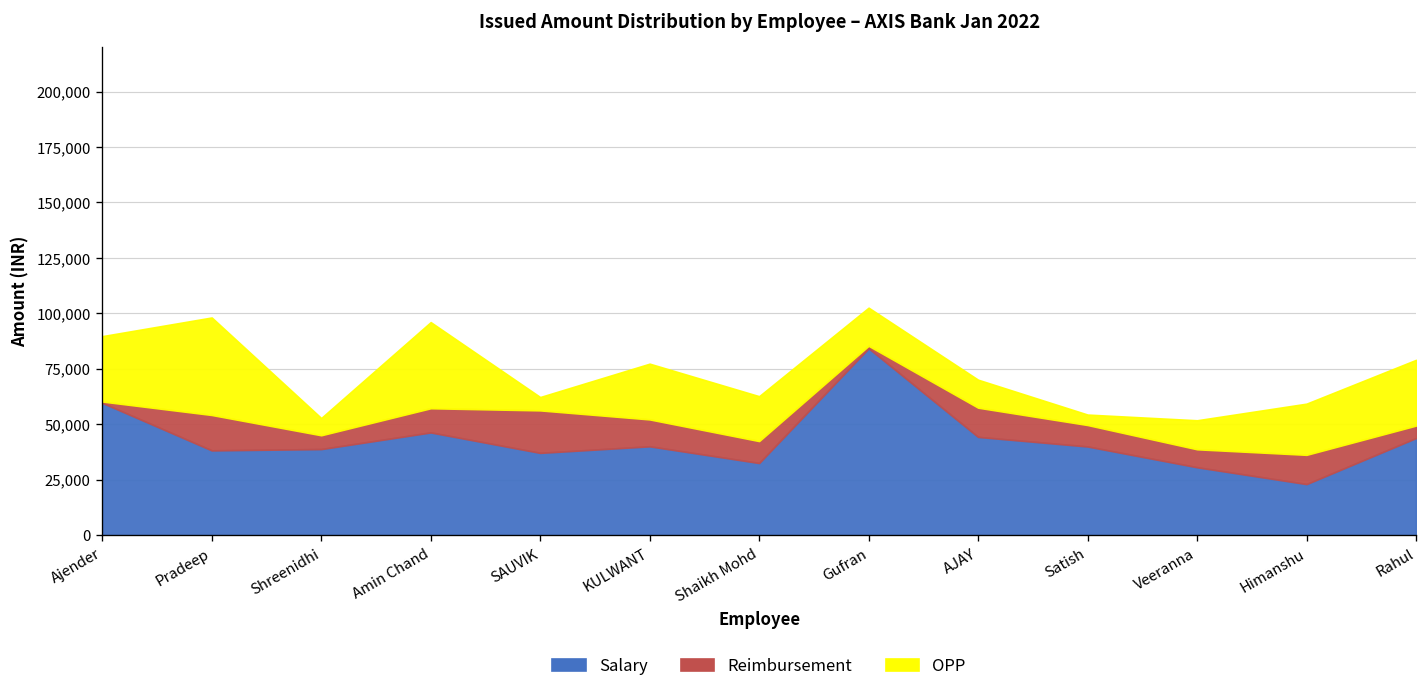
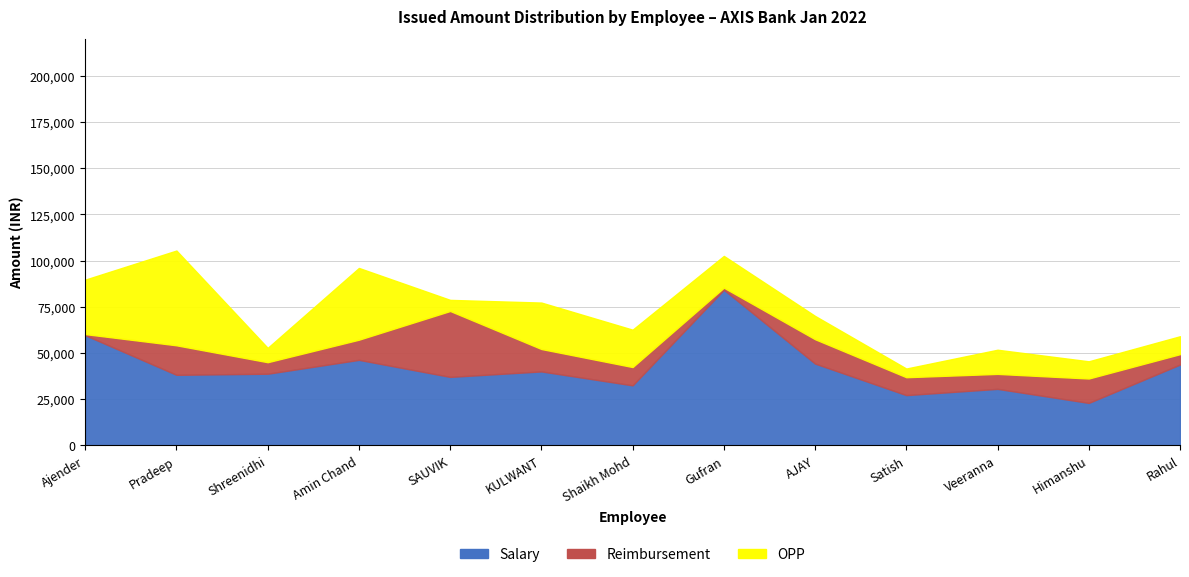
OPP, Pradeep: 44,000 -> 51,000
Reimbursement, SAUVIK: 19,000 -> 36,000
Salary, Satish: 40,000 -> 27,000
OPP, Himanshu: 23,000 -> 9,000
OPP, Rahul: 30,000 -> 10,000
